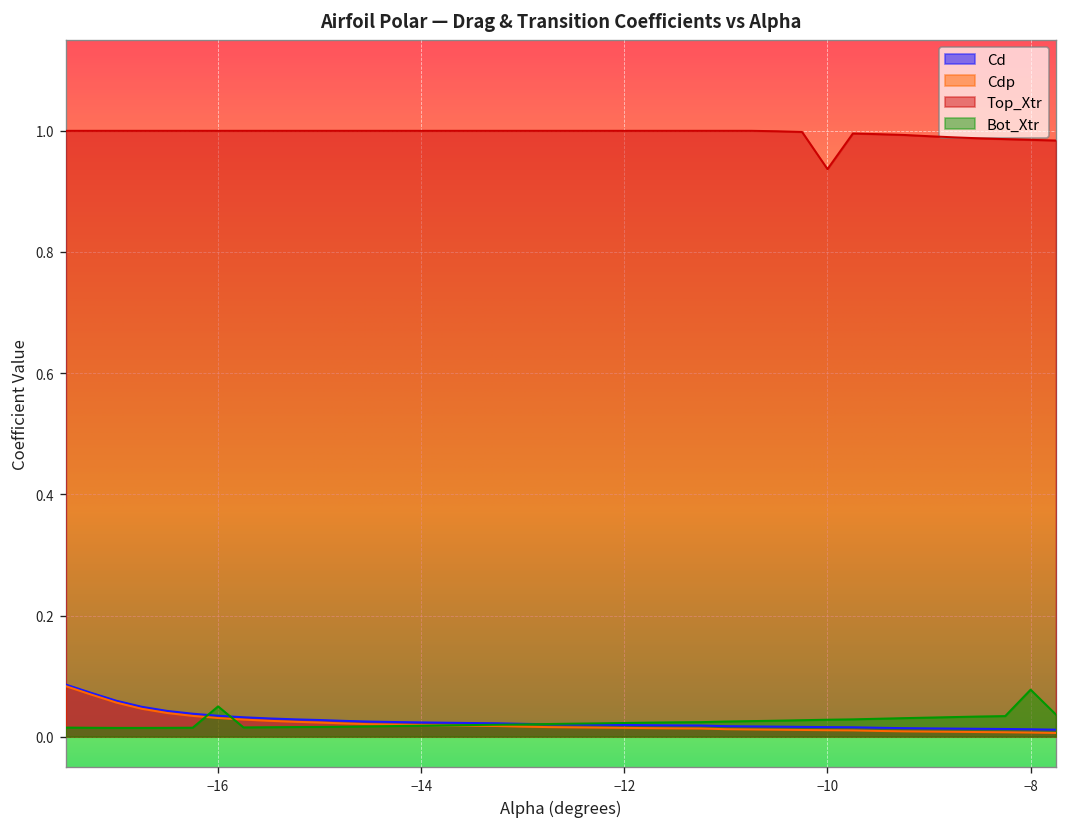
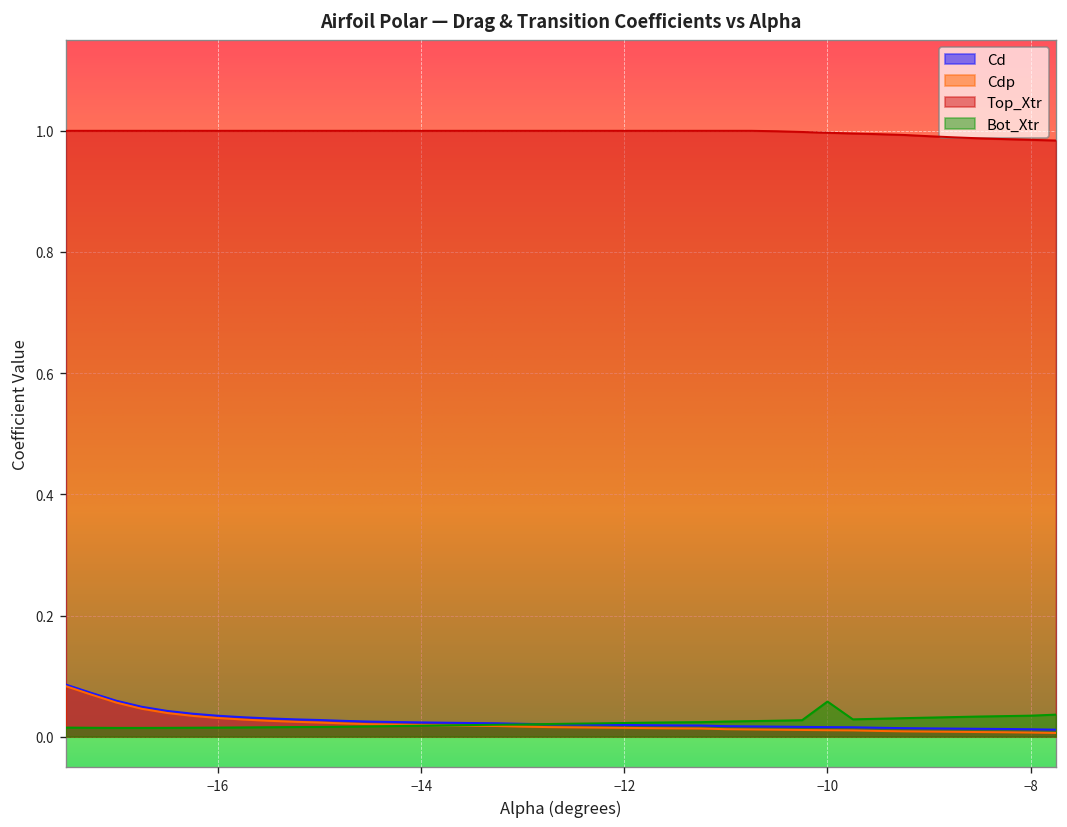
Bot_Xtr, −16: 0.05 -> 0.02
Top_Xtr, −10: 0.94 -> 1.00
Bot_Xtr, −10: 0.03 -> 0.06
Bot_Xtr, −8: 0.08 -> 0.03
